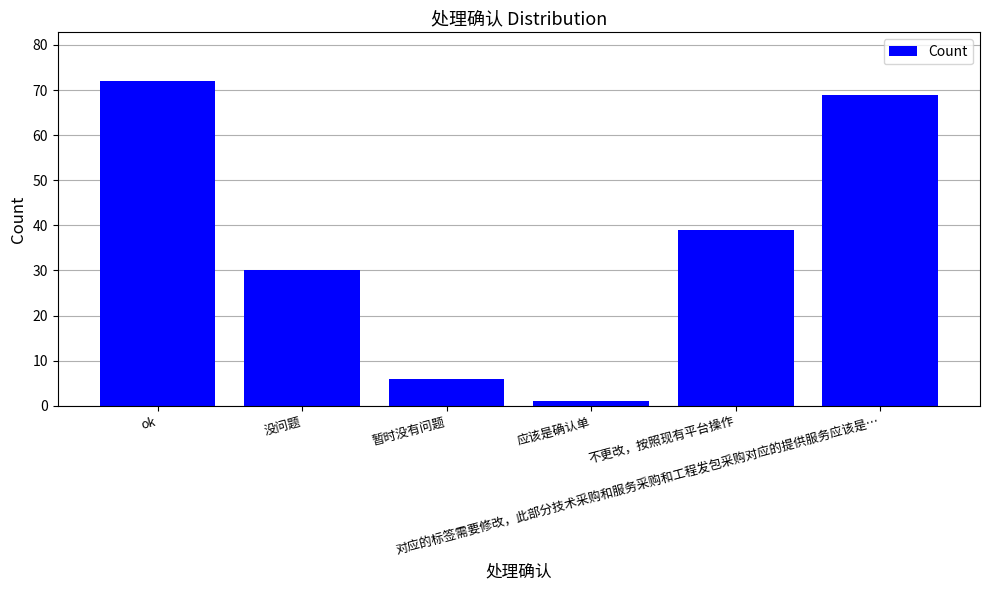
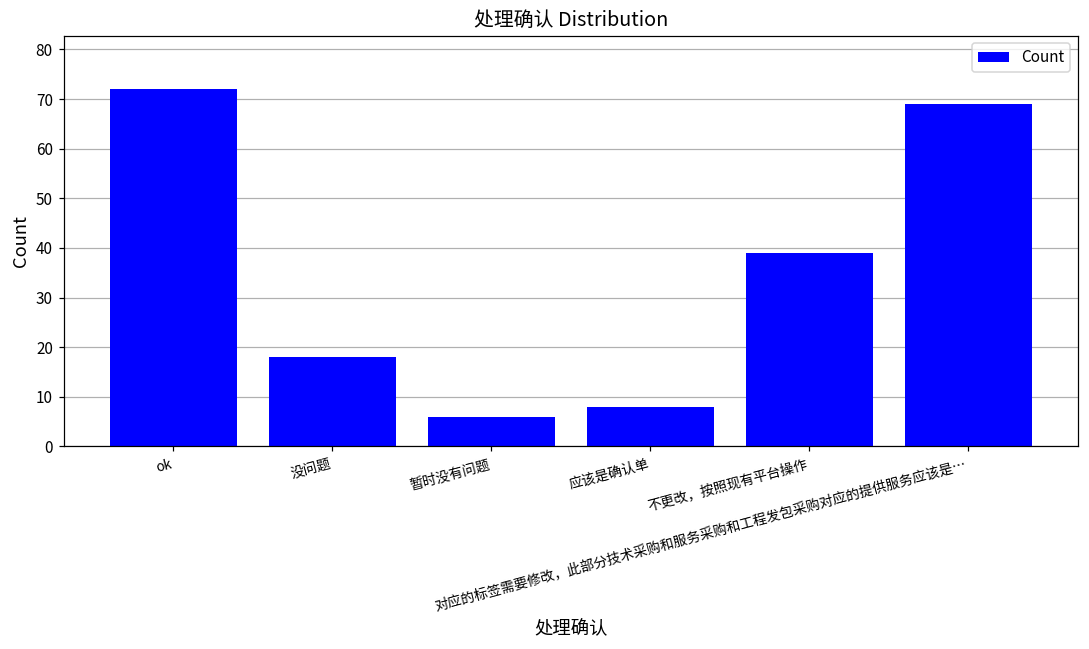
没问题: 30 -> 18
应该是确认单: 1 -> 8
